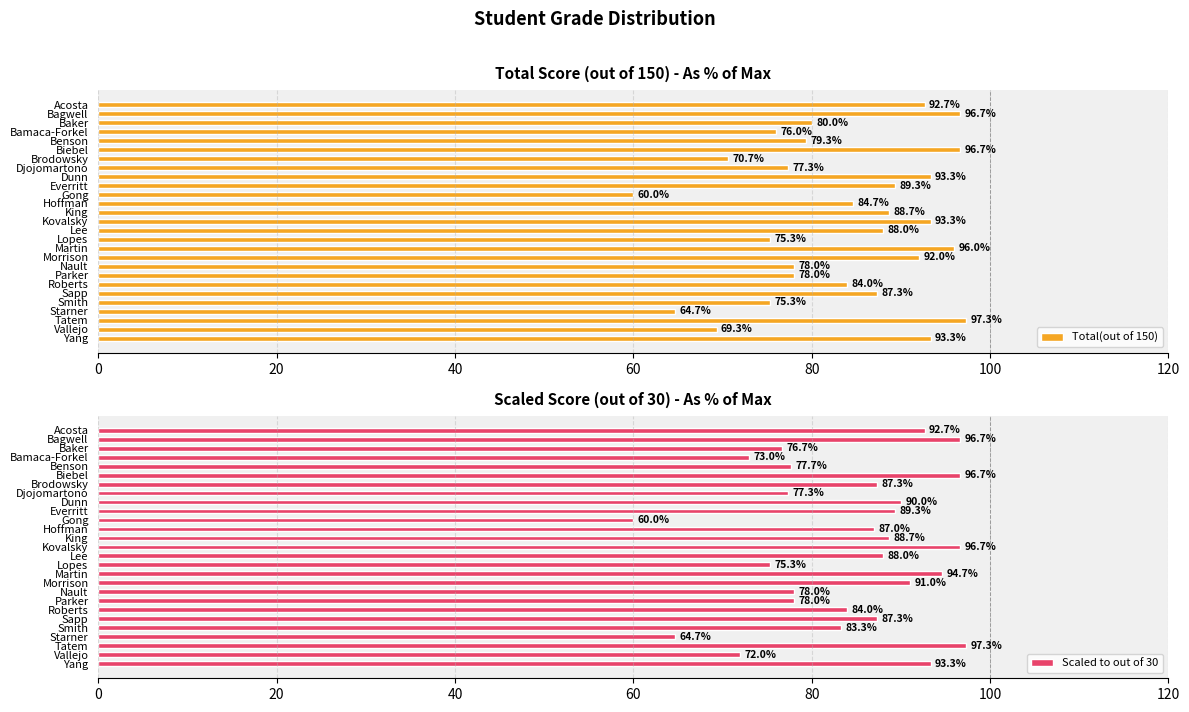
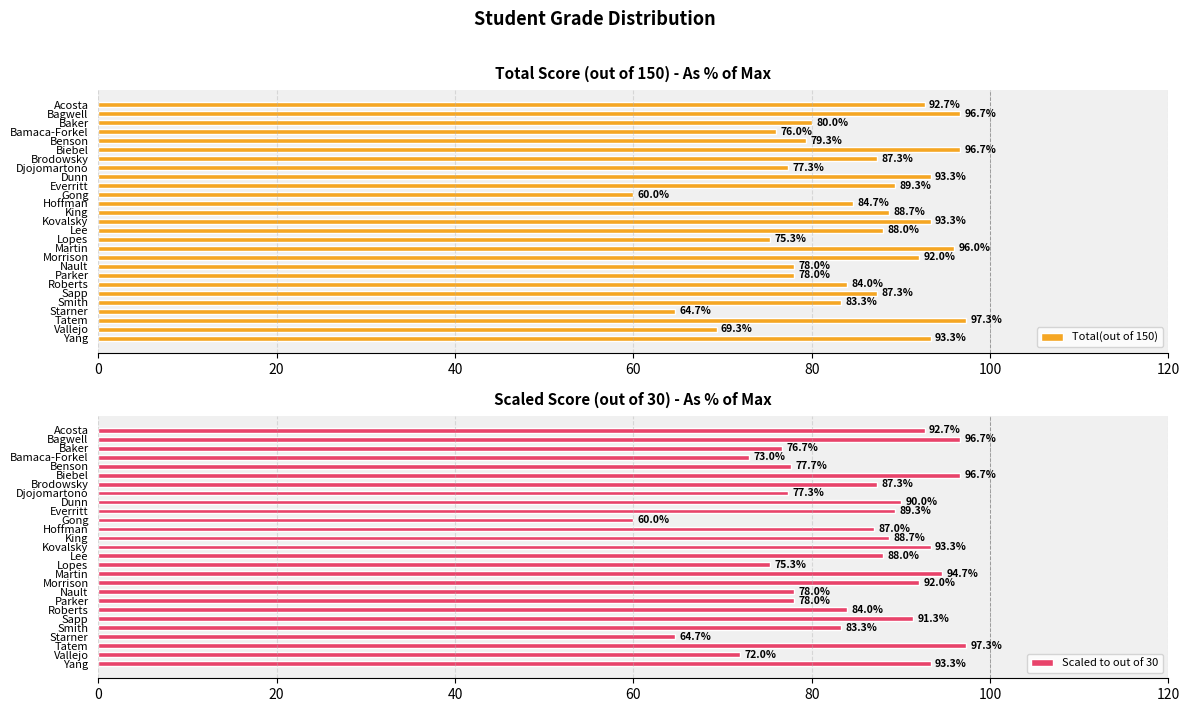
Total Score (out of 150) - As % of Max, Brodowsky: 70.7% -> 87.3%
Total Score (out of 150) - As % of Max, Smith: 75.3% -> 83.3%
Scaled Score (out of 30) - As % of Max, Kovalsky: 96.7% -> 93.3%
Scaled Score (out of 30) - As % of Max, Morrison: 91.0% -> 92.0%
Scaled Score (out of 30) - As % of Max, Sapp: 87.3% -> 91.3%
